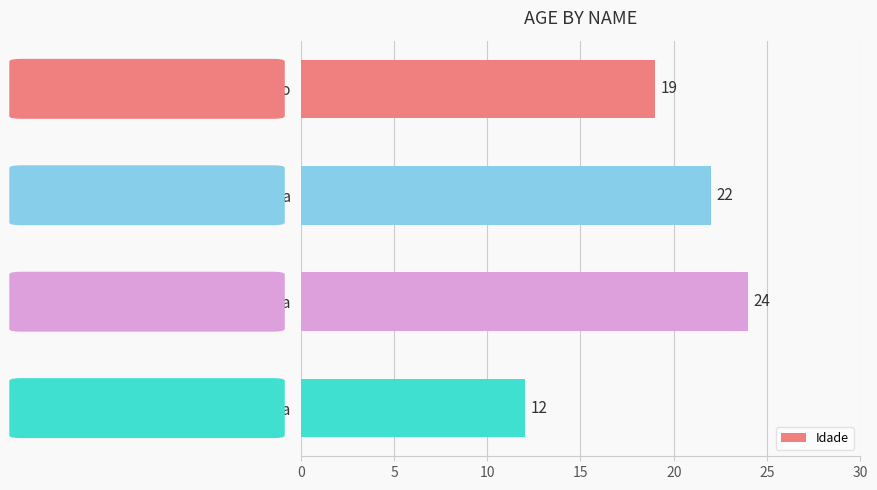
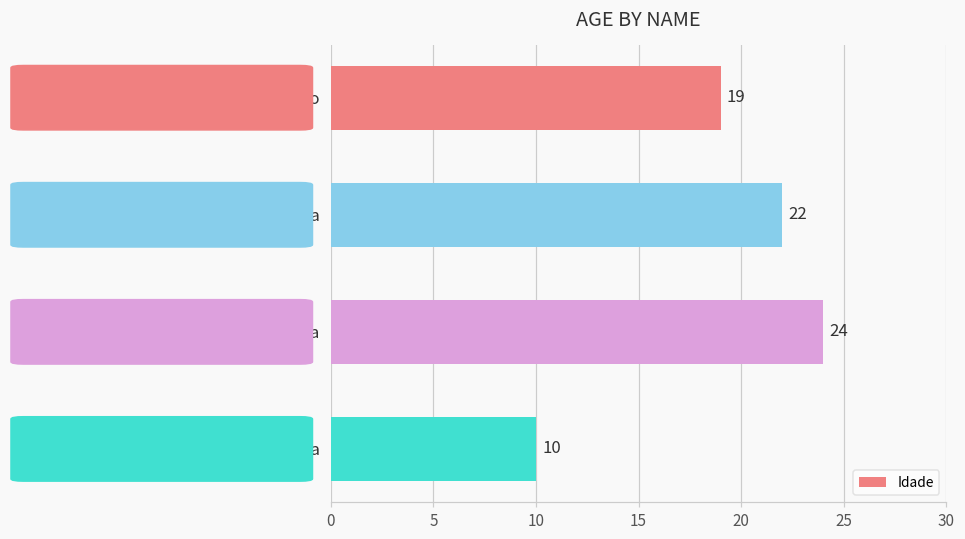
moreira: 12 -> 10
